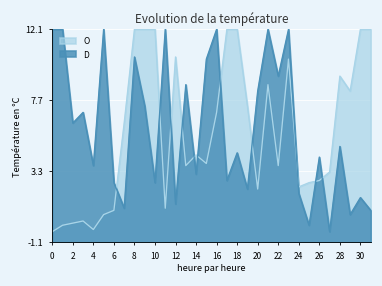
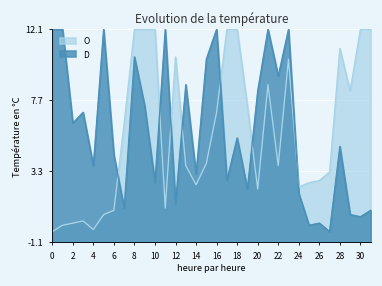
D, 6: 2.6 -> 4.3
O, 14: 4.3 -> 2.5
D, 18: 4.4 -> 5.4
D, 26: 4.2 -> 0.1
O, 28: 9.2 -> 10.9
D, 30: 1.7 -> 0.5
